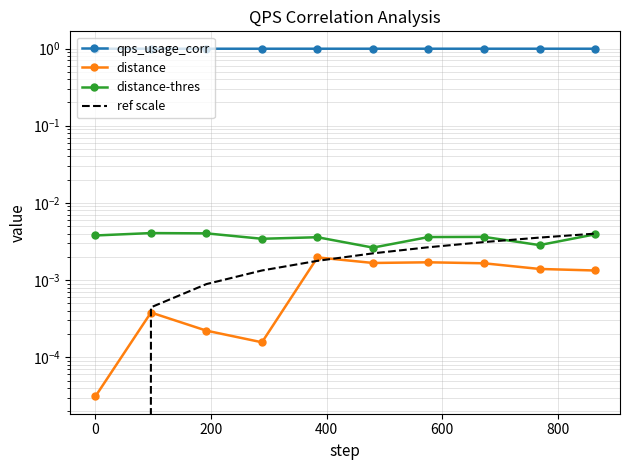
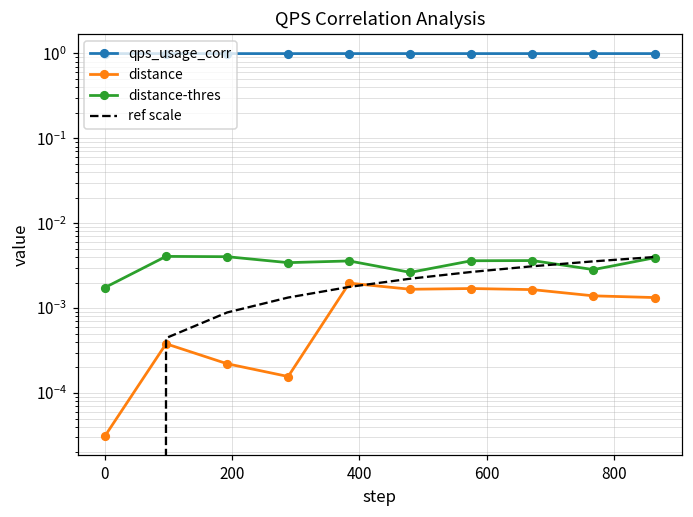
distance-thres, 0: 0.004 -> 0.0017
